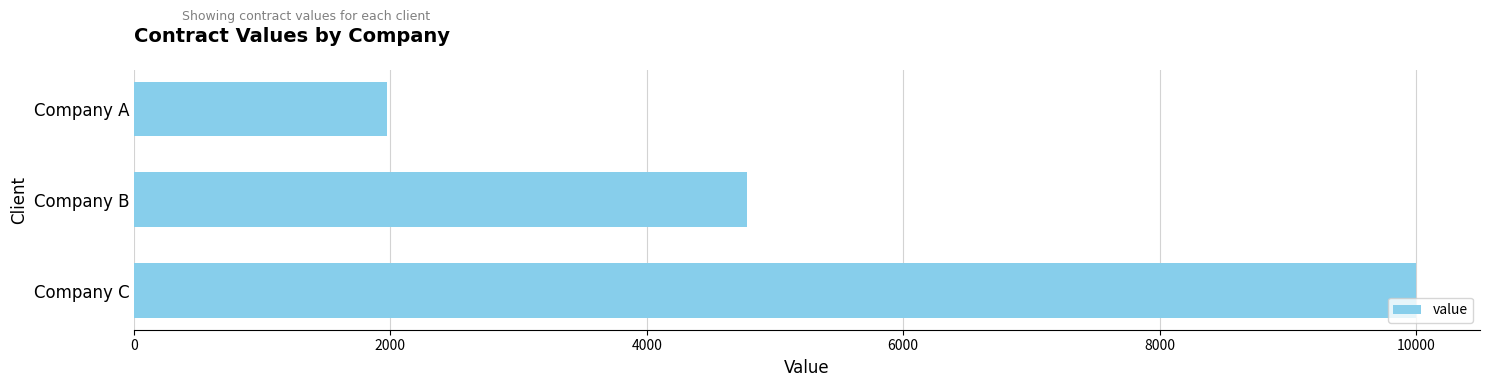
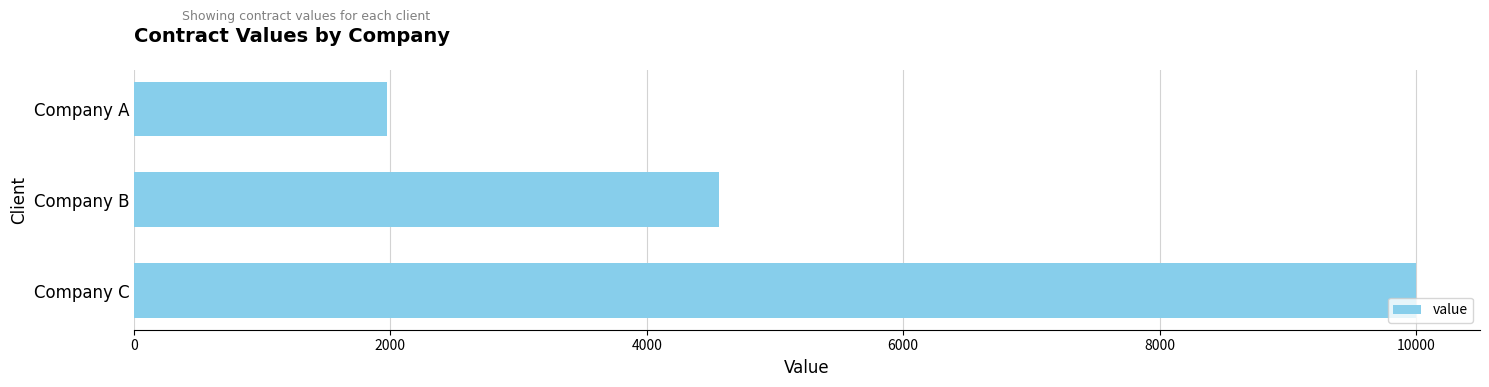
Company B: 4790 -> 4570
